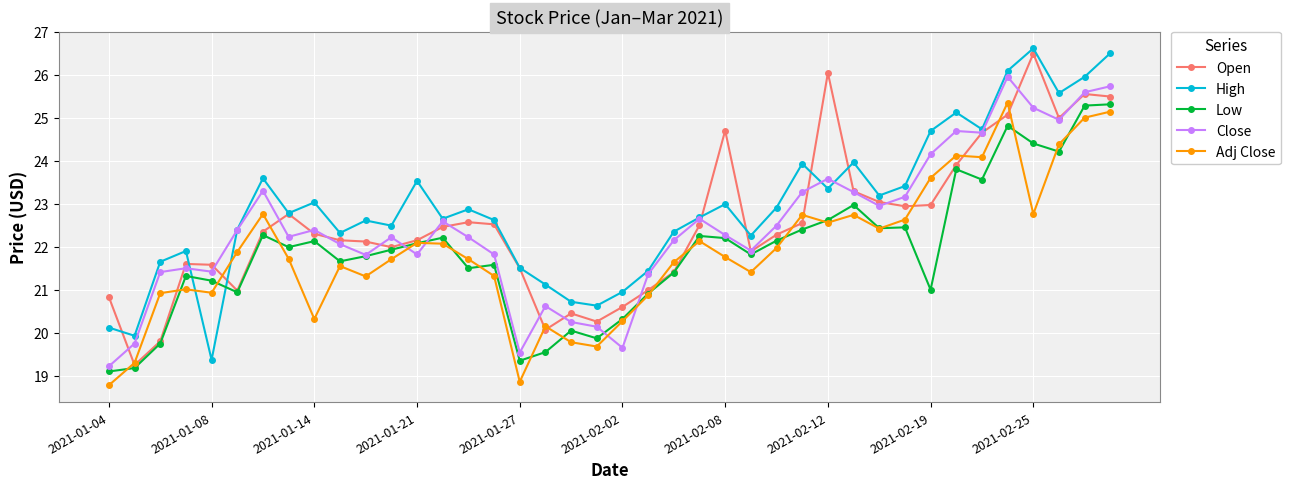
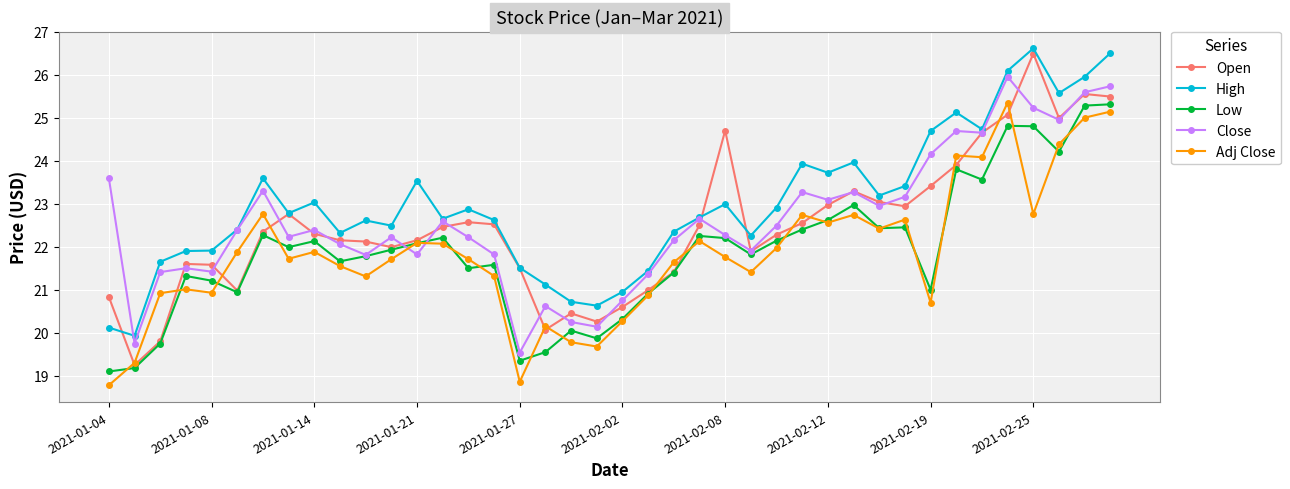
Close, 2021-01-04: 19.2 -> 23.6
High, 2021-01-08: 19.4 -> 21.9
Adj Close, 2021-01-14: 20.3 -> 21.9
Close, 2021-02-02: 19.7 -> 20.8
Open, 2021-02-12: 26.0 -> 23.0
High, 2021-02-12: 23.4 -> 23.7
Close, 2021-02-12: 23.6 -> 23.1
Open, 2021-02-19: 23.0 -> 23.4
Adj Close, 2021-02-19: 23.6 -> 20.7
Low, 2021-02-25: 24.4 -> 24.8
